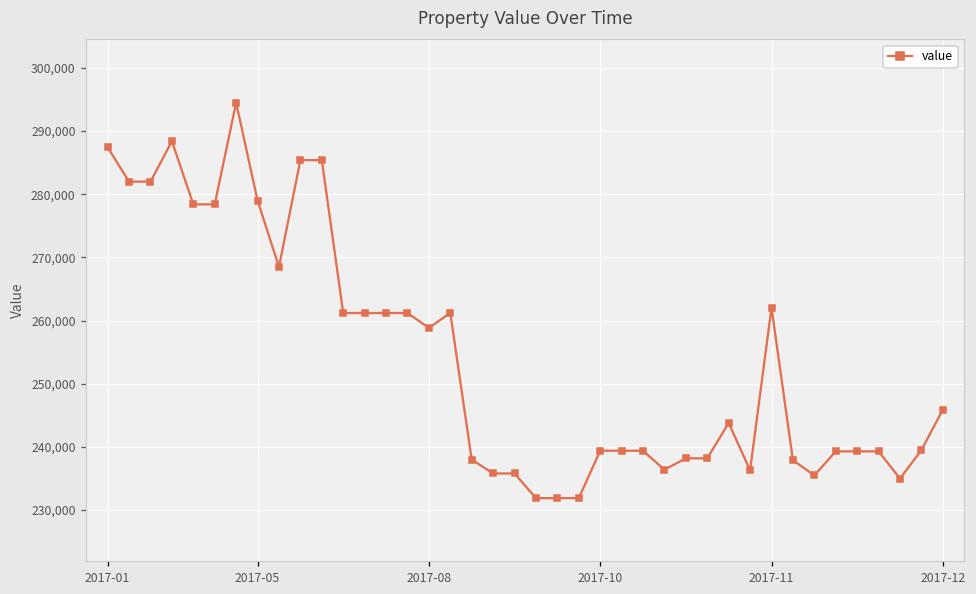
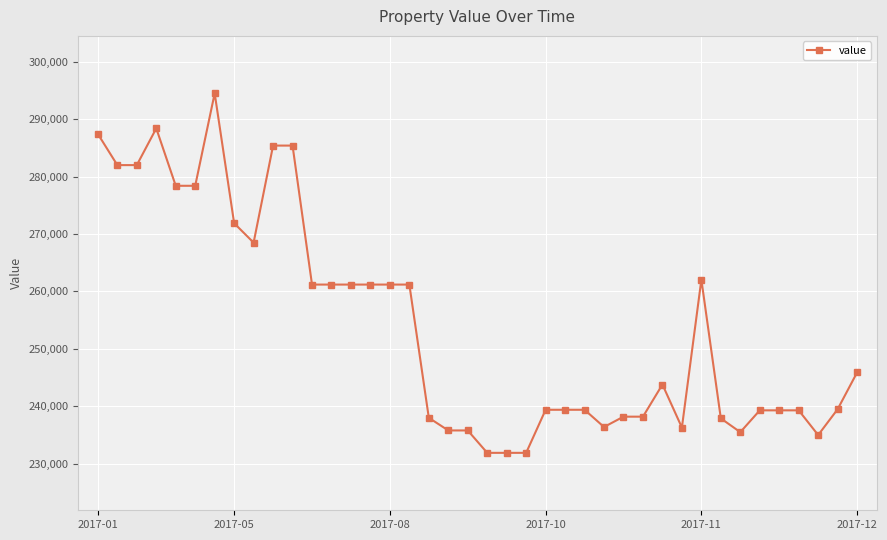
2017-05: 279,000 -> 272,000
2017-08: 259,000 -> 261,000
